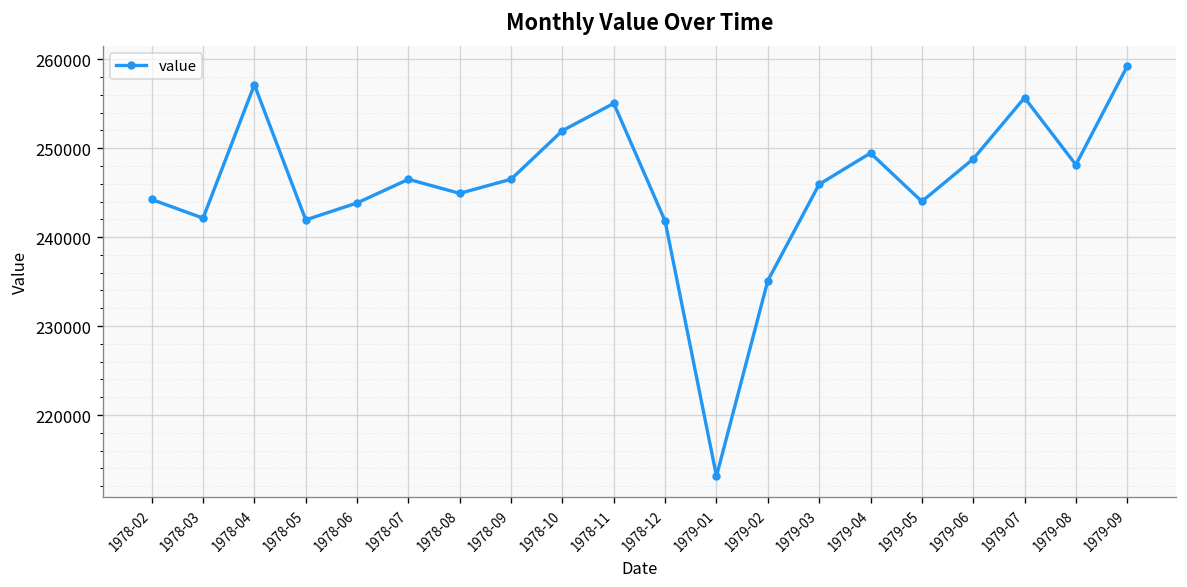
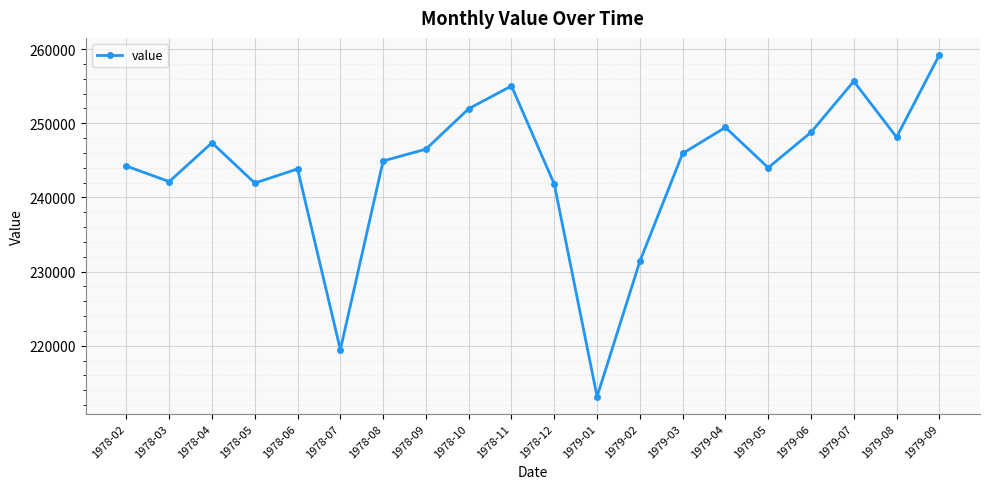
1978-04: 257000 -> 247000
1978-07: 246000 -> 219000
1979-02: 235000 -> 231000
